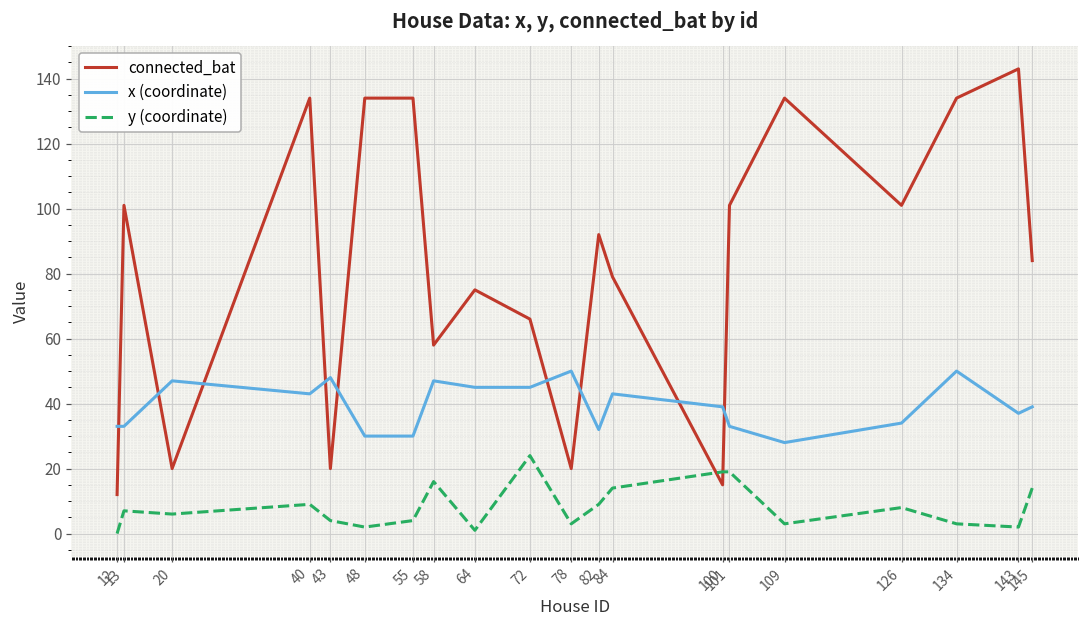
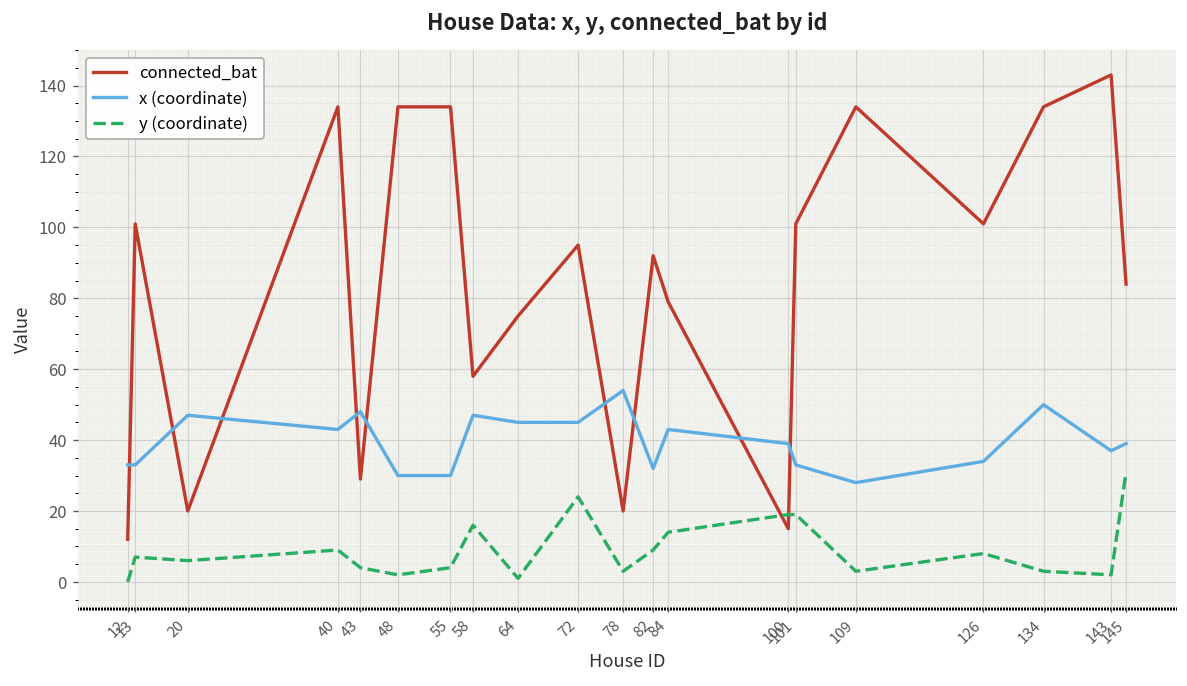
connected_bat, 43: 20 -> 29
connected_bat, 72: 66 -> 95
x (coordinate), 78: 50 -> 54
y (coordinate), 145: 14 -> 31
